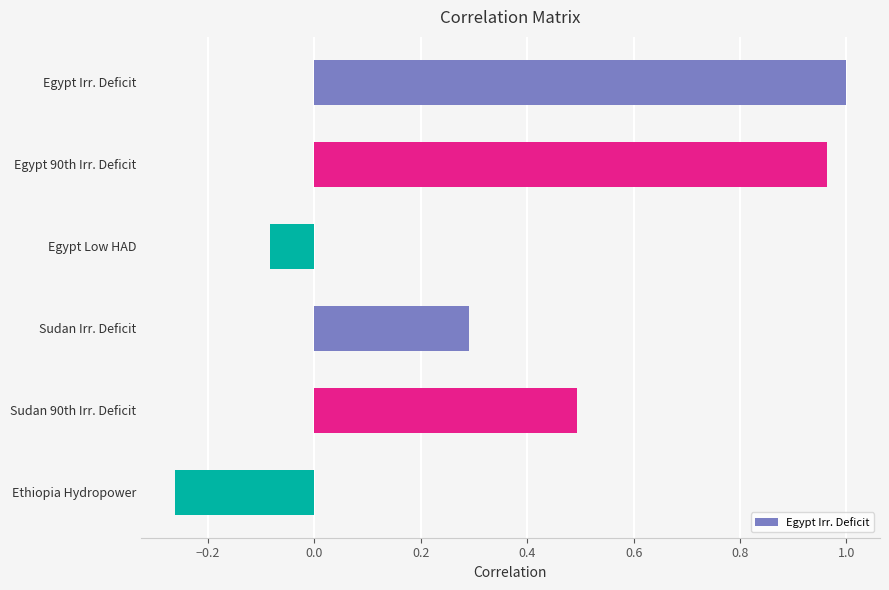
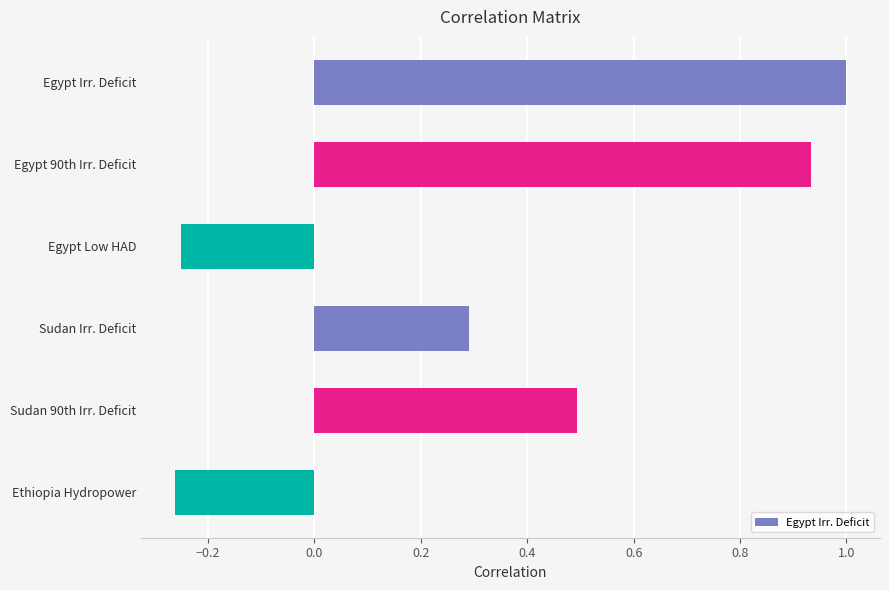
Egypt 90th Irr. Deficit: 0.96 -> 0.93
Egypt Low HAD: -0.08 -> -0.25
